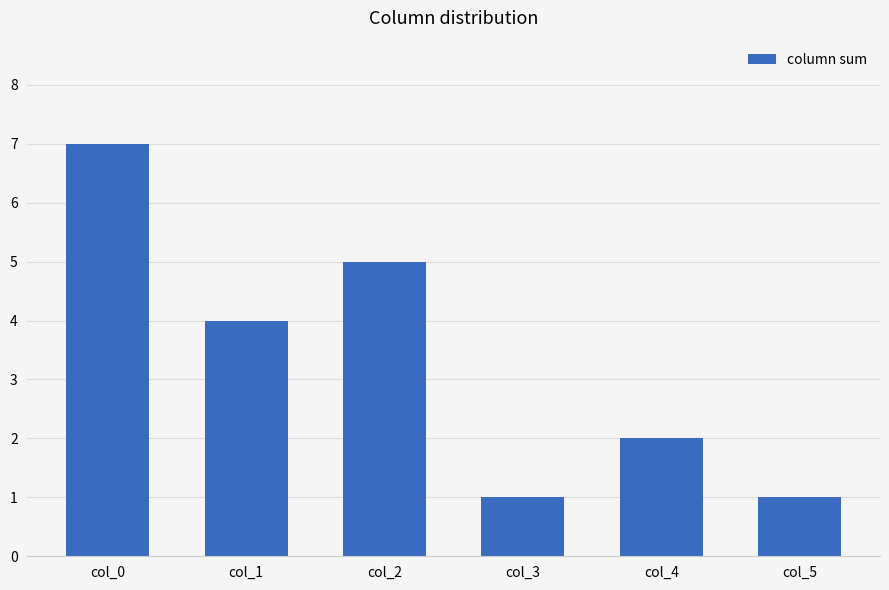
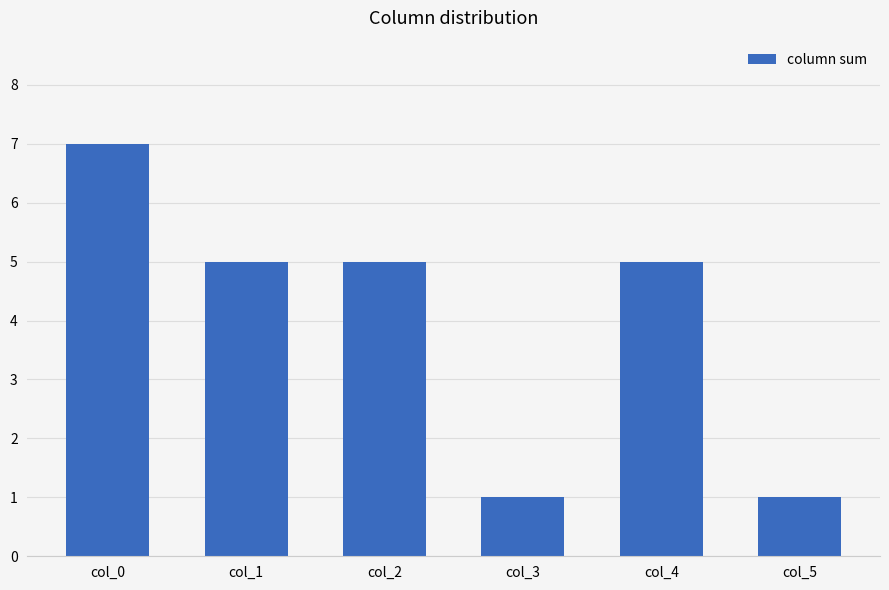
col_1: 4 -> 5
col_4: 2 -> 5
